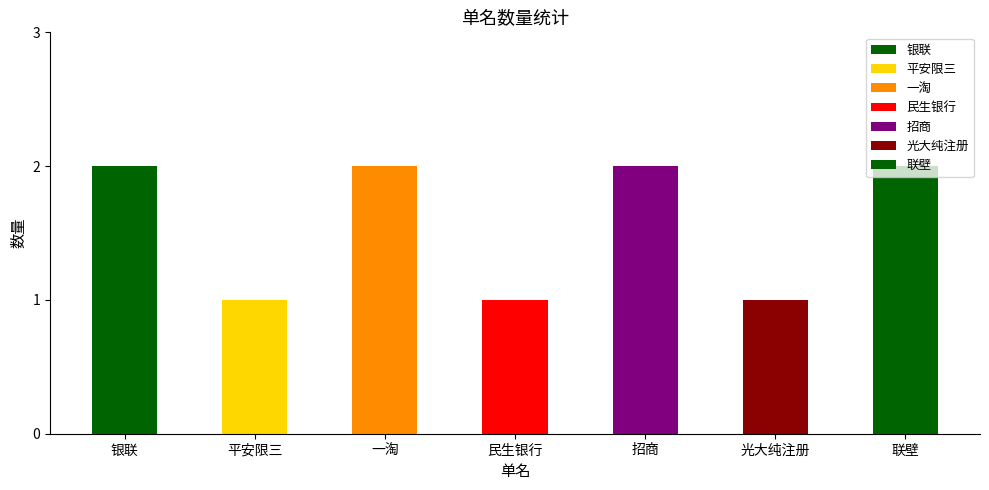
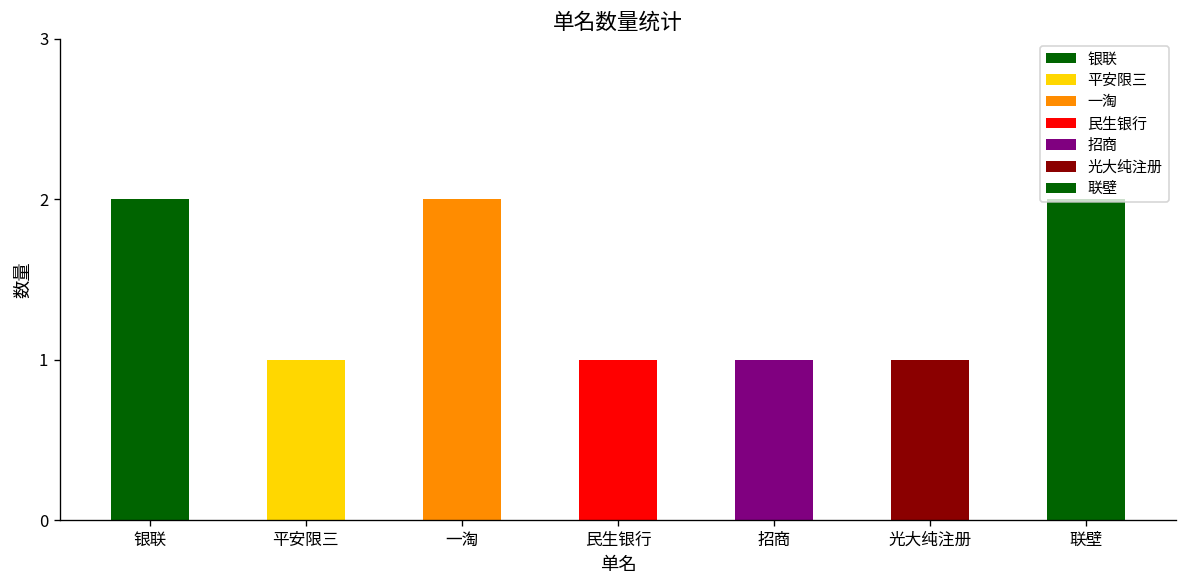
招商: 2 -> 1
